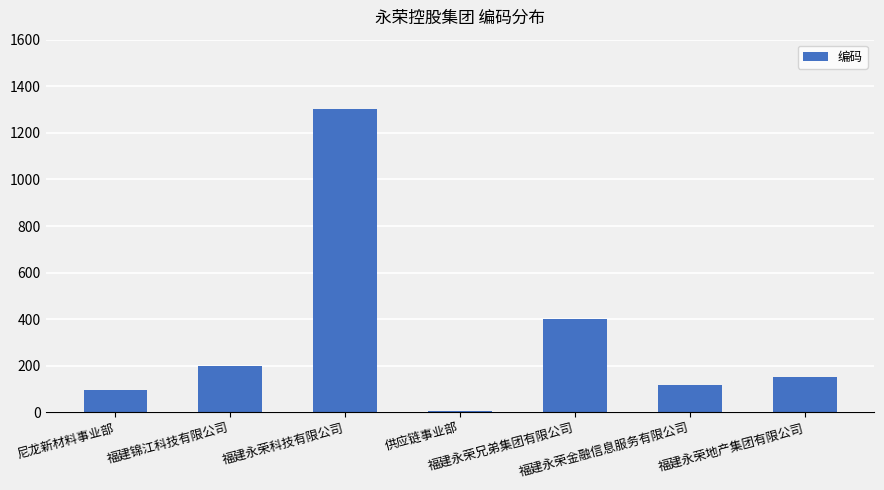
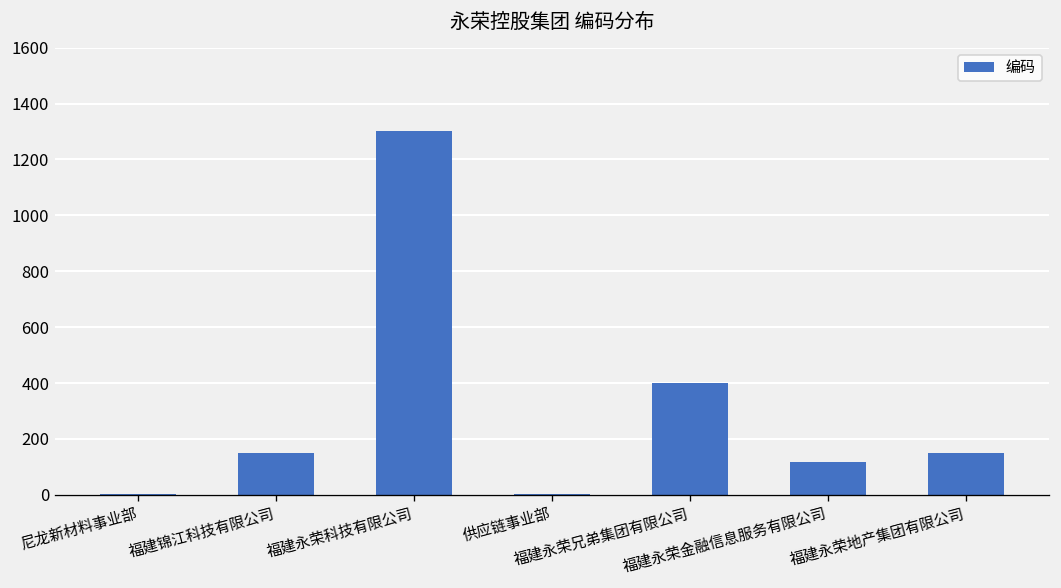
尼龙新材料事业部: 100 -> 0
福建锦江科技有限公司: 200 -> 150
